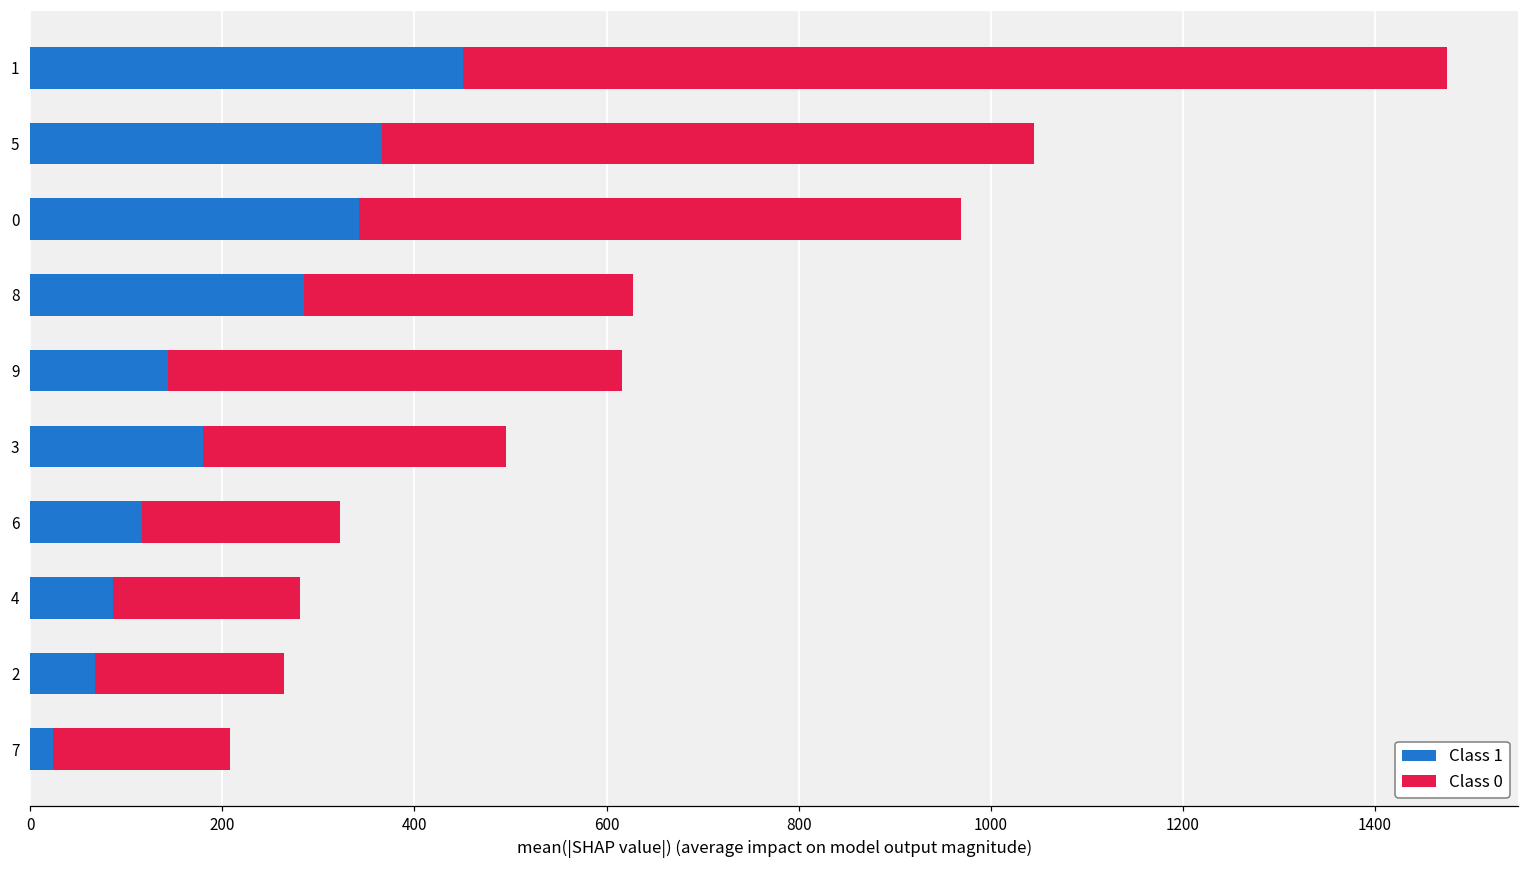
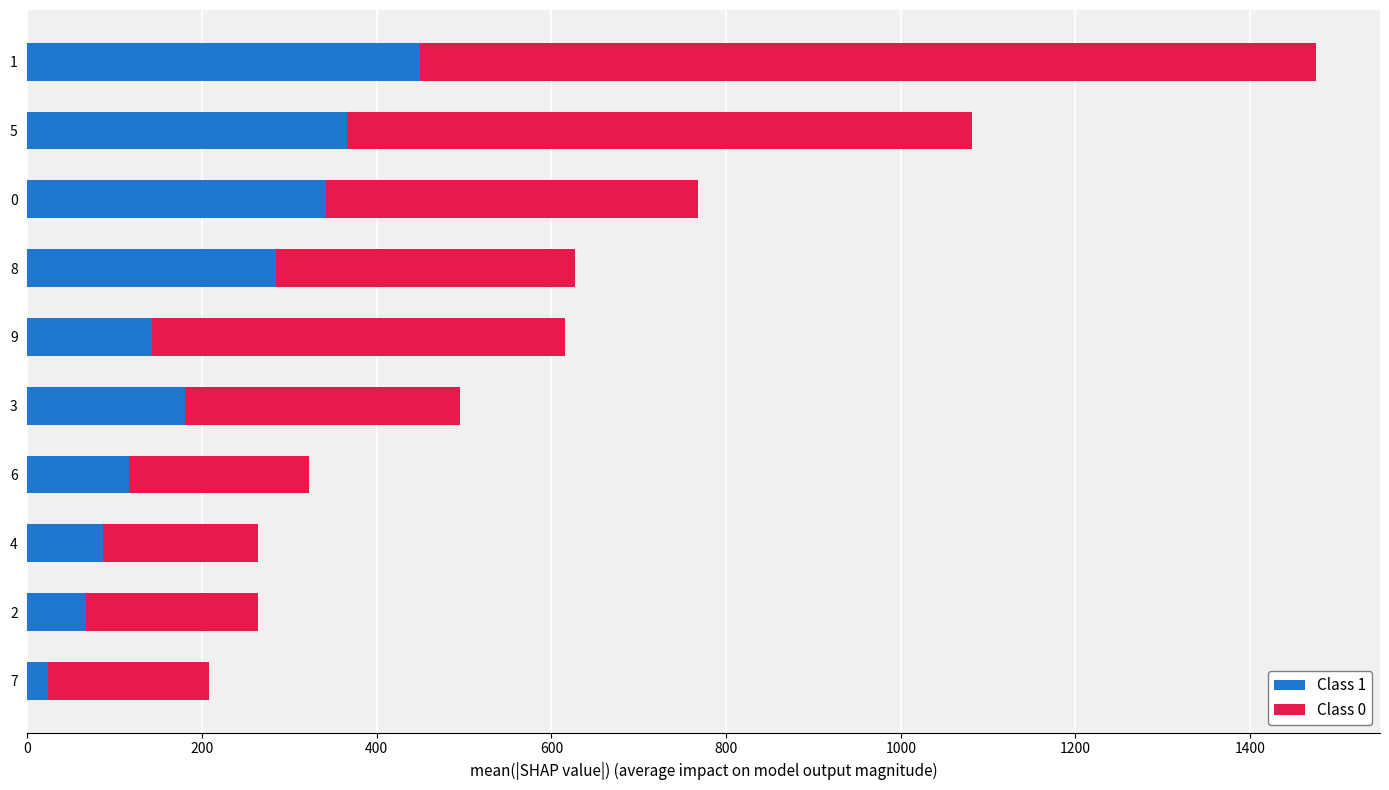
Class 0, 5: 680 -> 720
Class 0, 0: 630 -> 430
Class 0, 4: 200 -> 180
